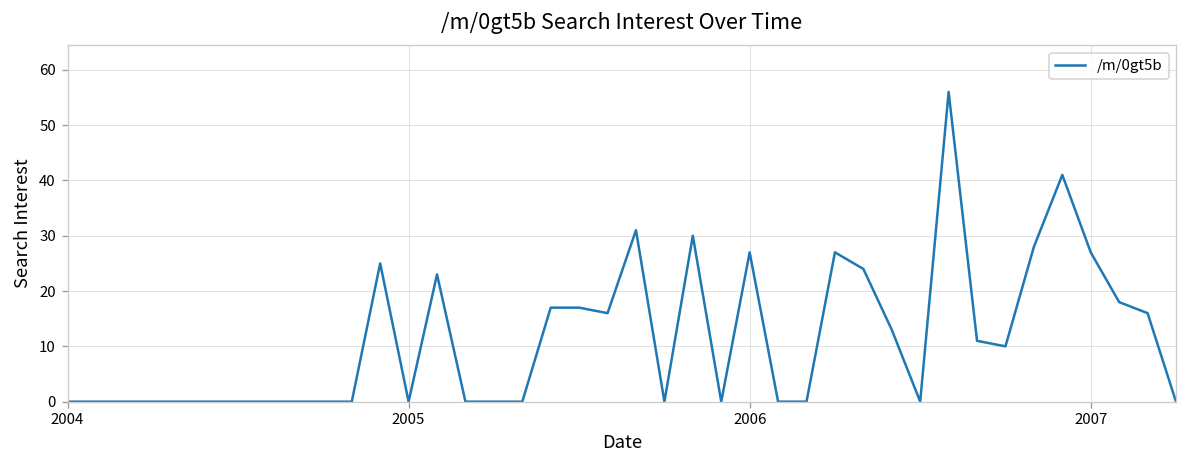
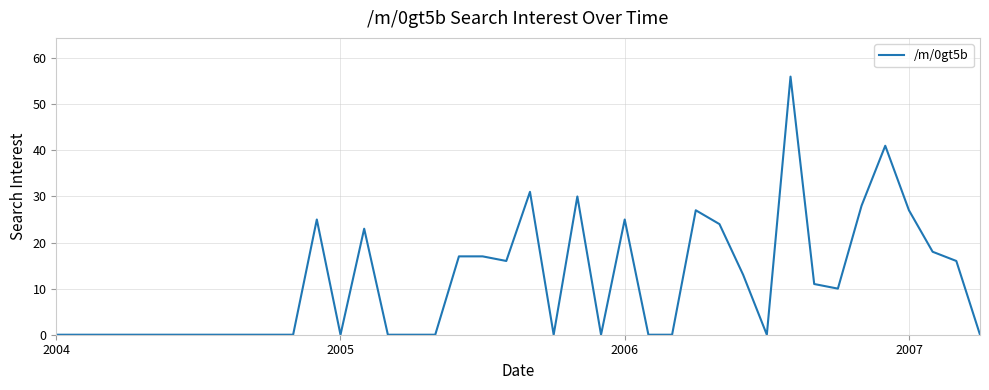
2006: 27 -> 25
